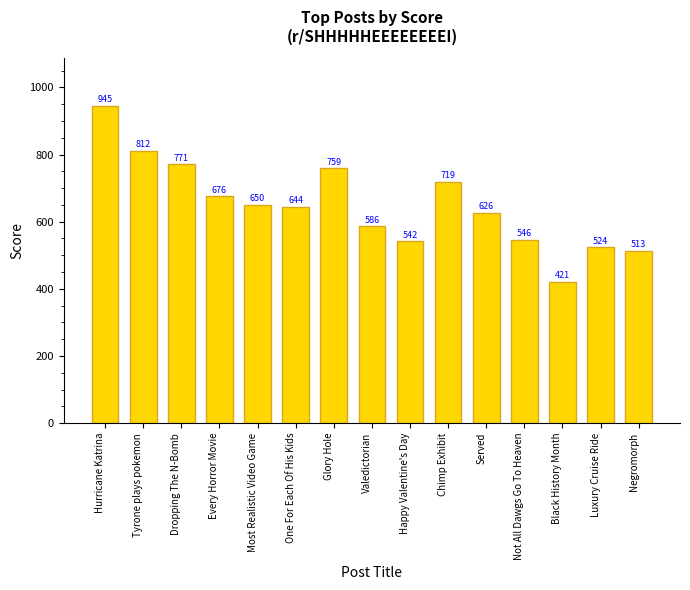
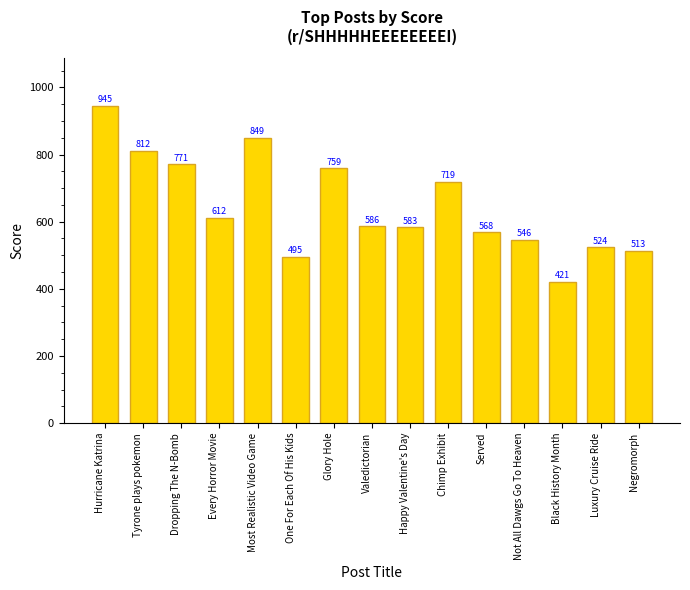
Every Horror Movie: 676 -> 612
Most Realistic Video Game: 650 -> 849
One For Each Of His Kids: 644 -> 495
Happy Valentine's Day: 542 -> 583
Served: 626 -> 568
